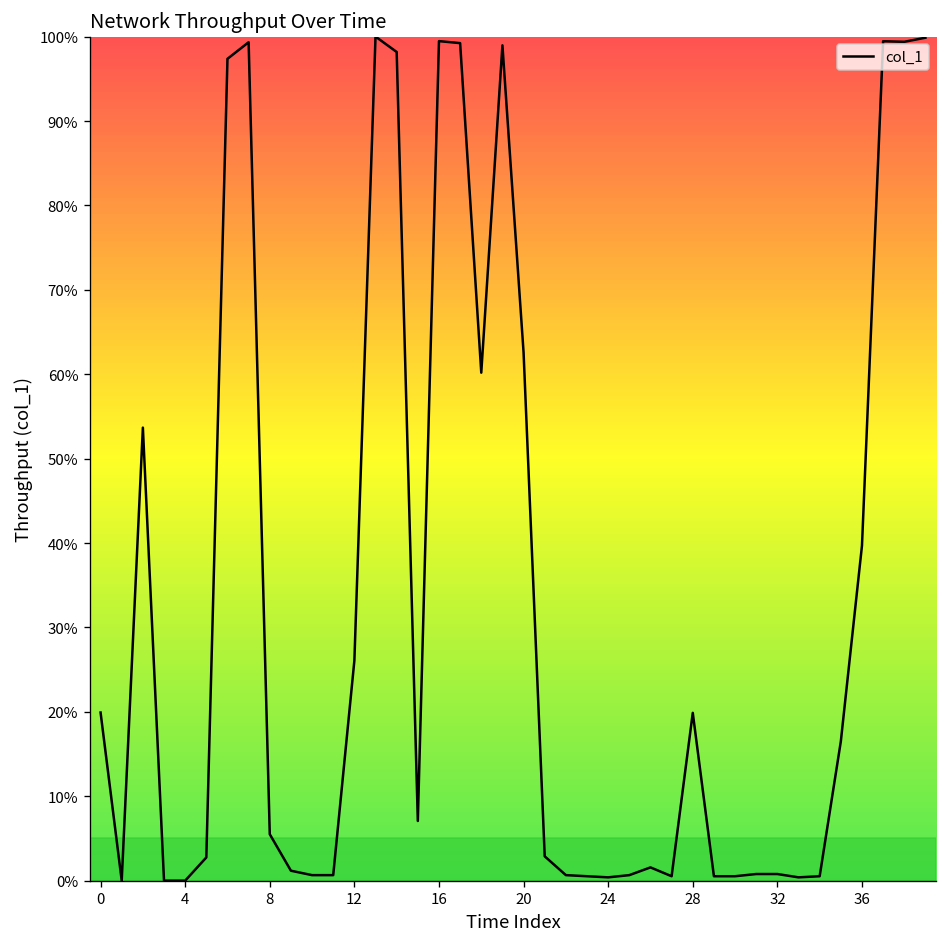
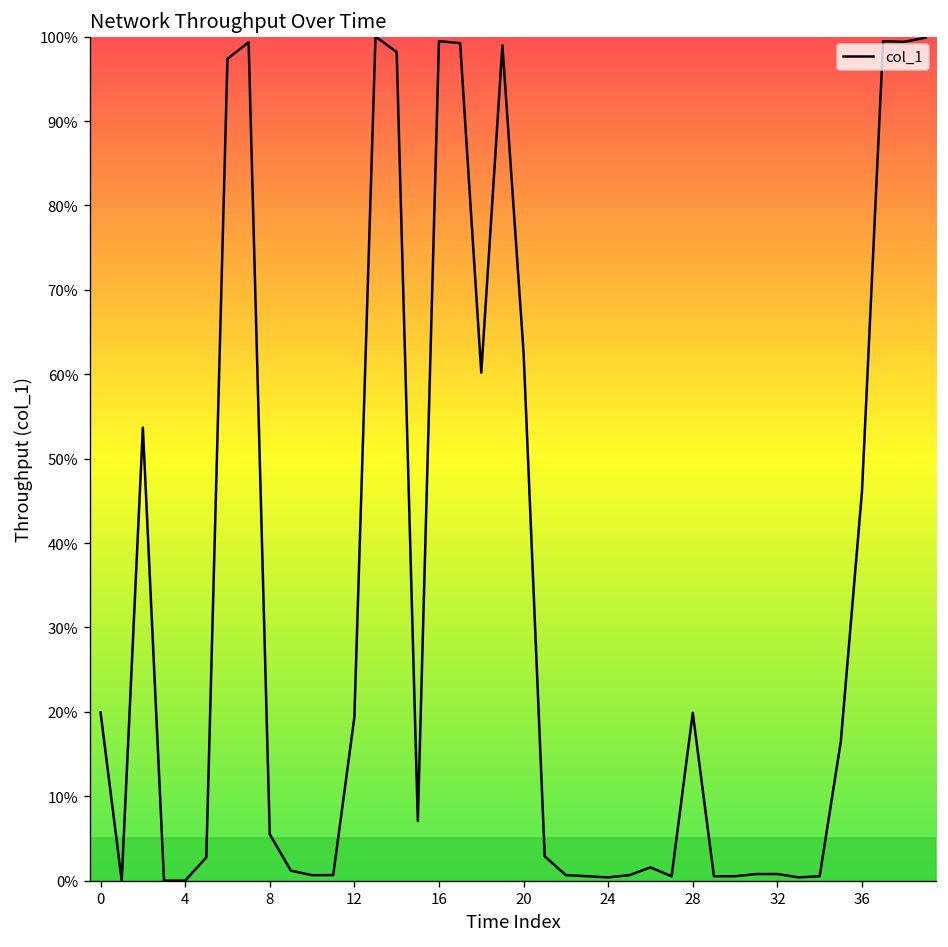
12: 26% -> 19%
36: 40% -> 46%
